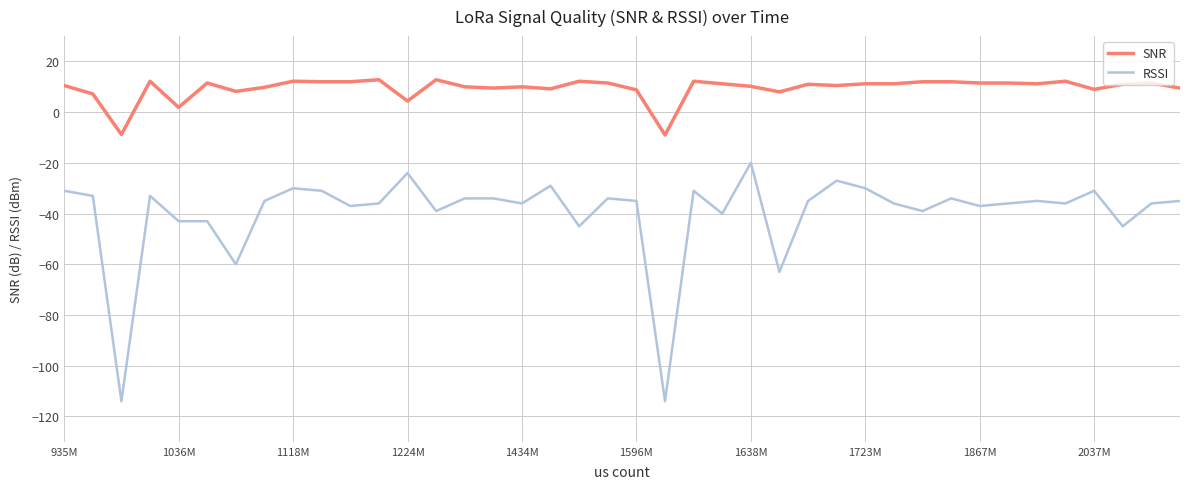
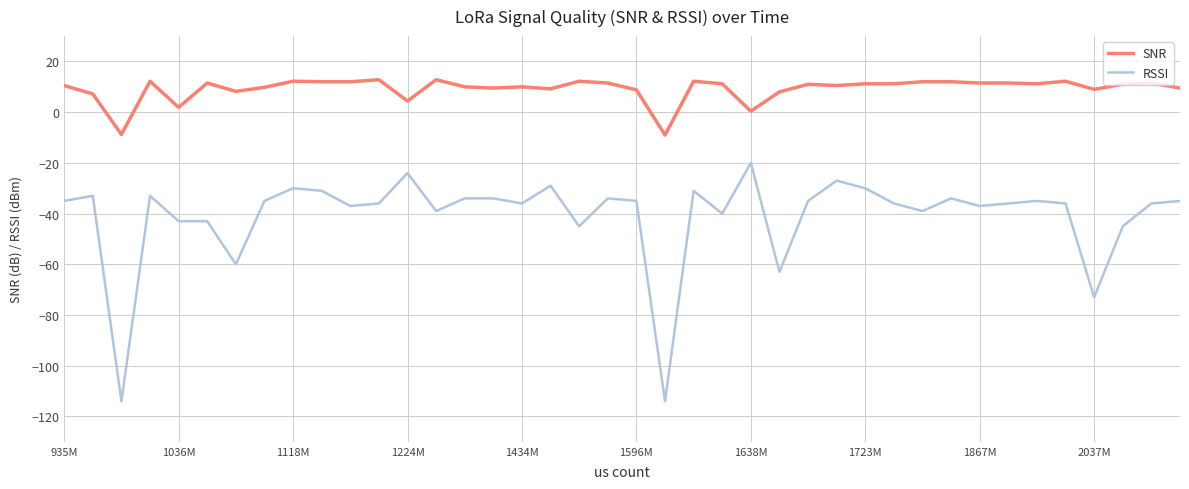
RSSI, 935M: -31 -> -35
SNR, 1638M: 10 -> 0
RSSI, 2037M: -31 -> -73
